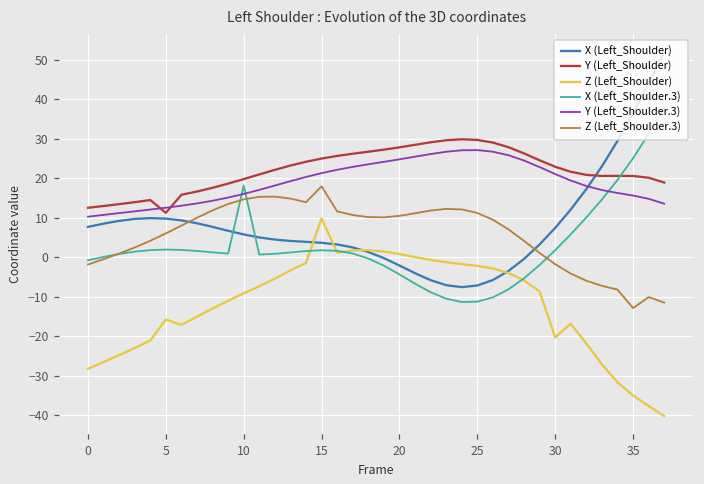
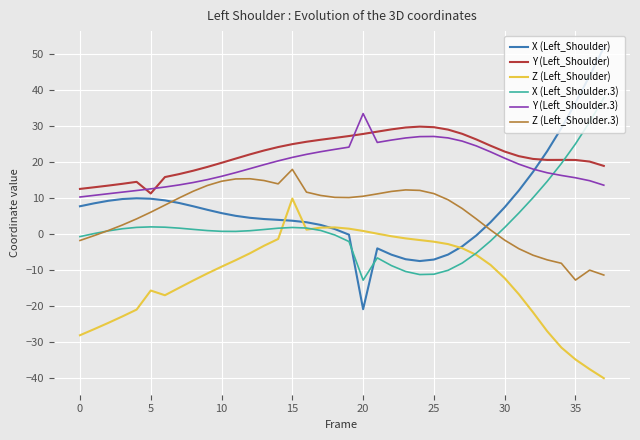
X (Left_Shoulder.3), 10: 18 -> 1
X (Left_Shoulder), 20: -2 -> -21
X (Left_Shoulder.3), 20: -4 -> -13
Y (Left_Shoulder.3), 20: 25 -> 33
Z (Left_Shoulder), 30: -20 -> -12
